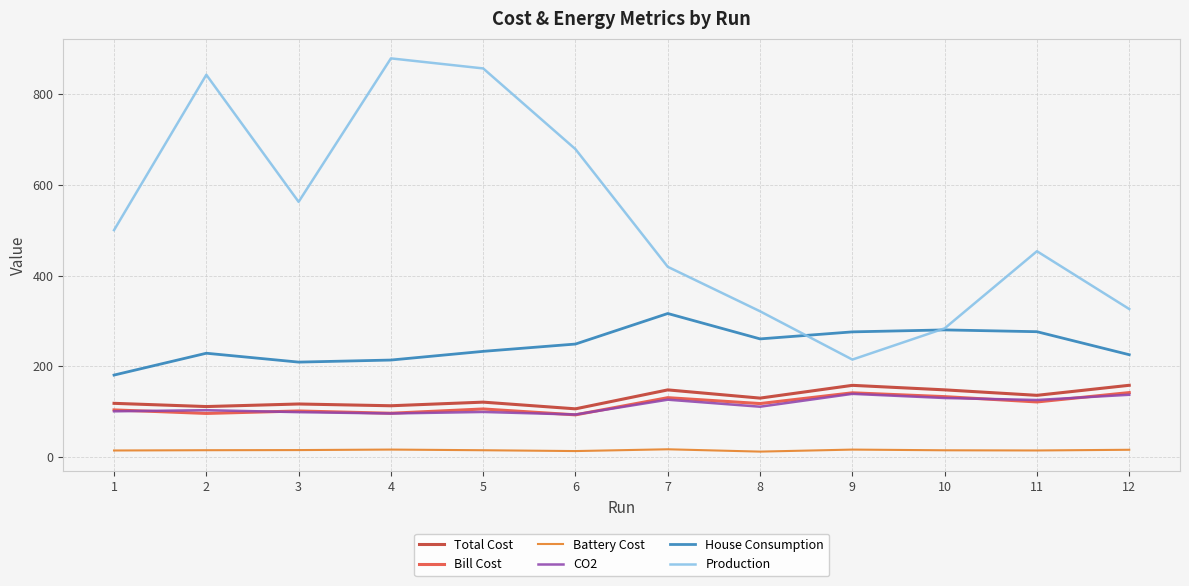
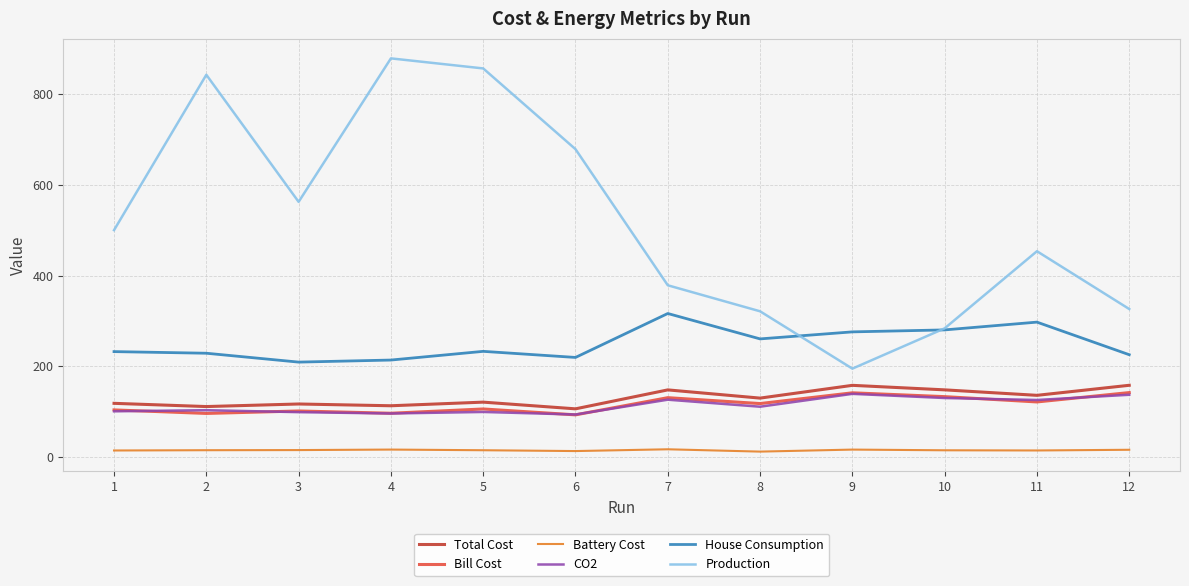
House Consumption, 1: 180 -> 230
House Consumption, 6: 250 -> 220
Production, 7: 420 -> 380
Production, 9: 210 -> 190
House Consumption, 11: 280 -> 300
